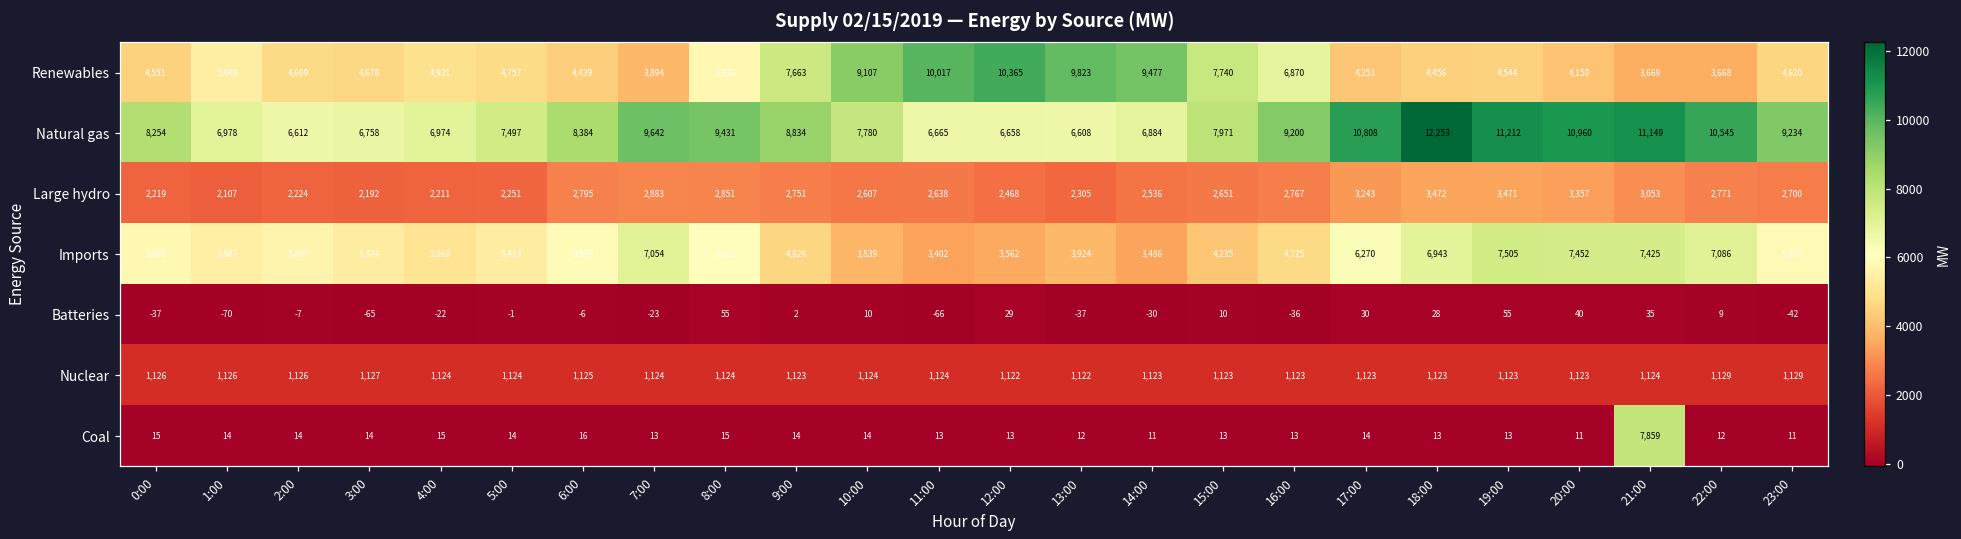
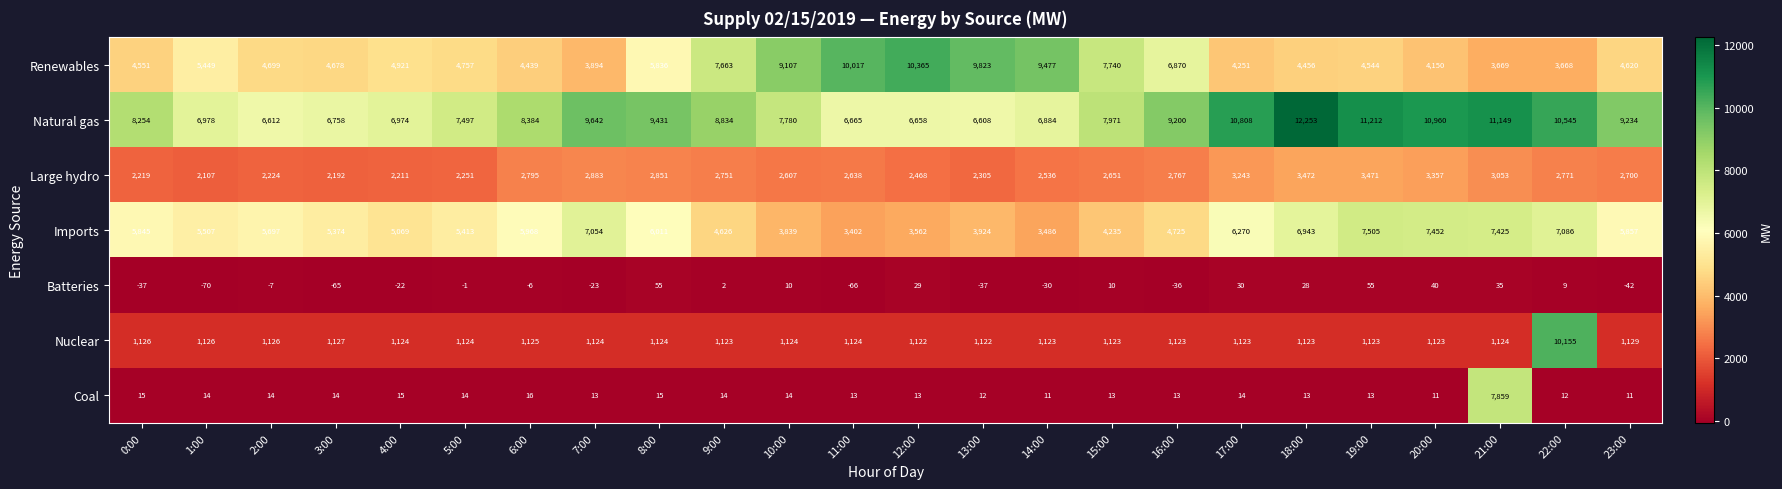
Nuclear, 22:00: 1,129 -> 10,155
